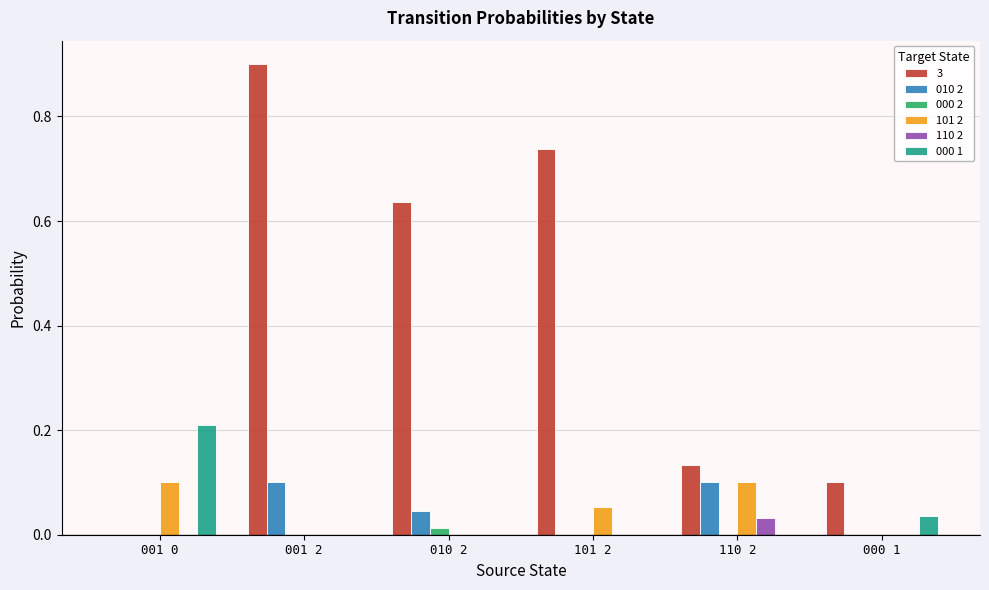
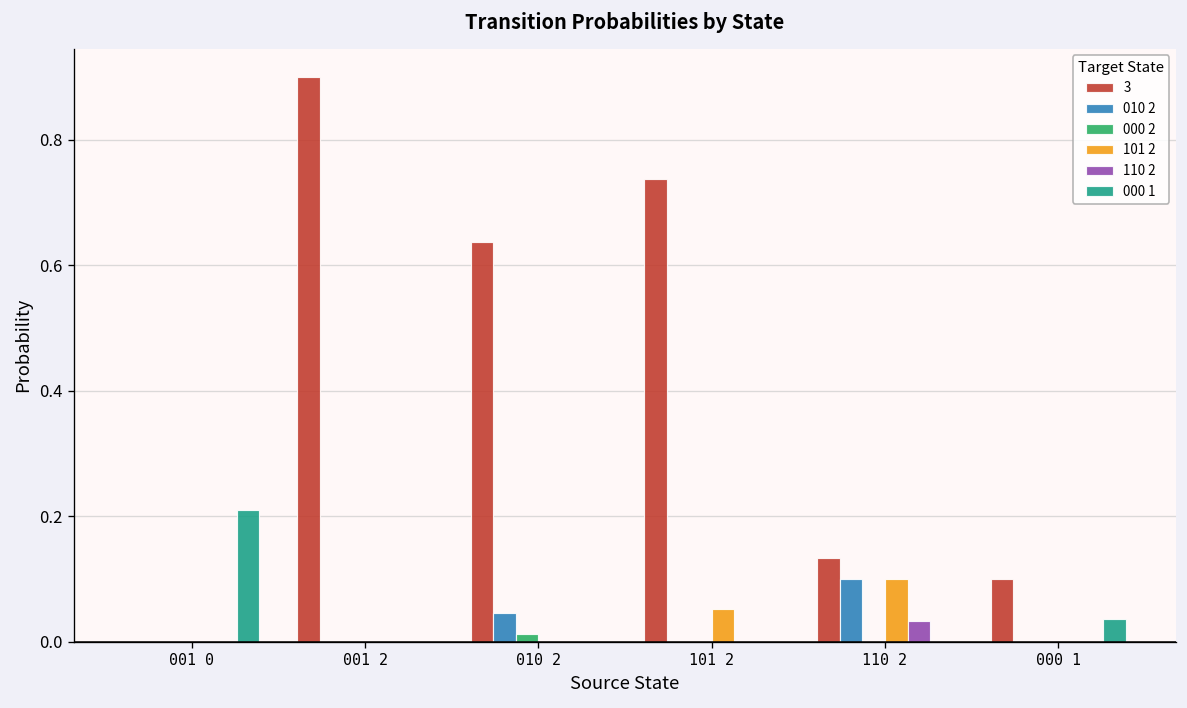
101 2, 001 0: 0.1 -> 0.0
010 2, 001 2: 0.1 -> 0.0
